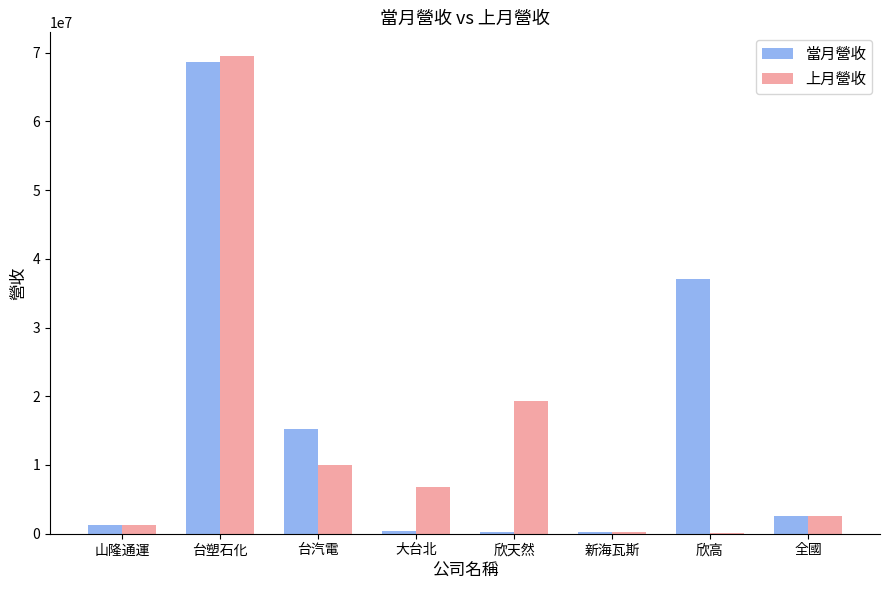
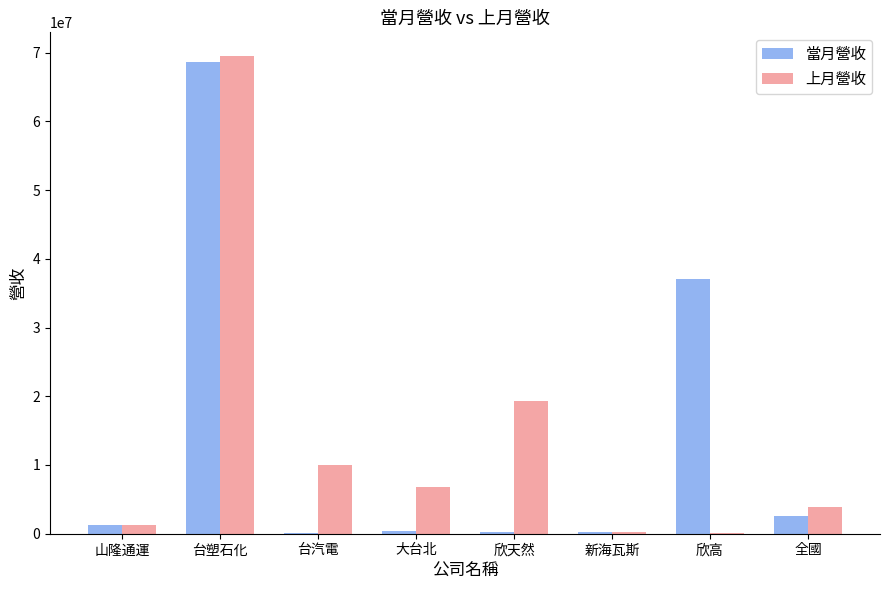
當月營收, 台汽電: 15000000 -> 0
上月營收, 全國: 3000000 -> 4000000
